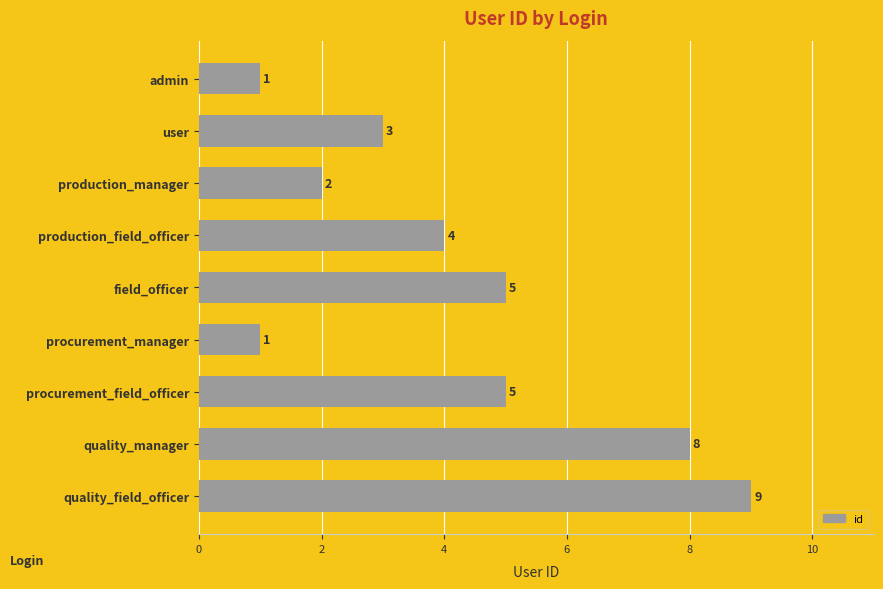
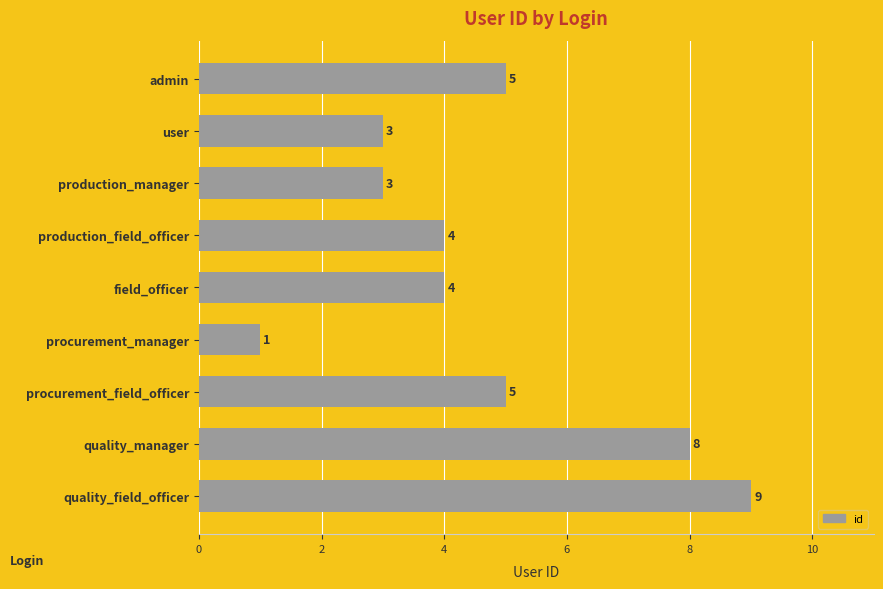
admin: 1 -> 5
production_manager: 2 -> 3
field_officer: 5 -> 4
